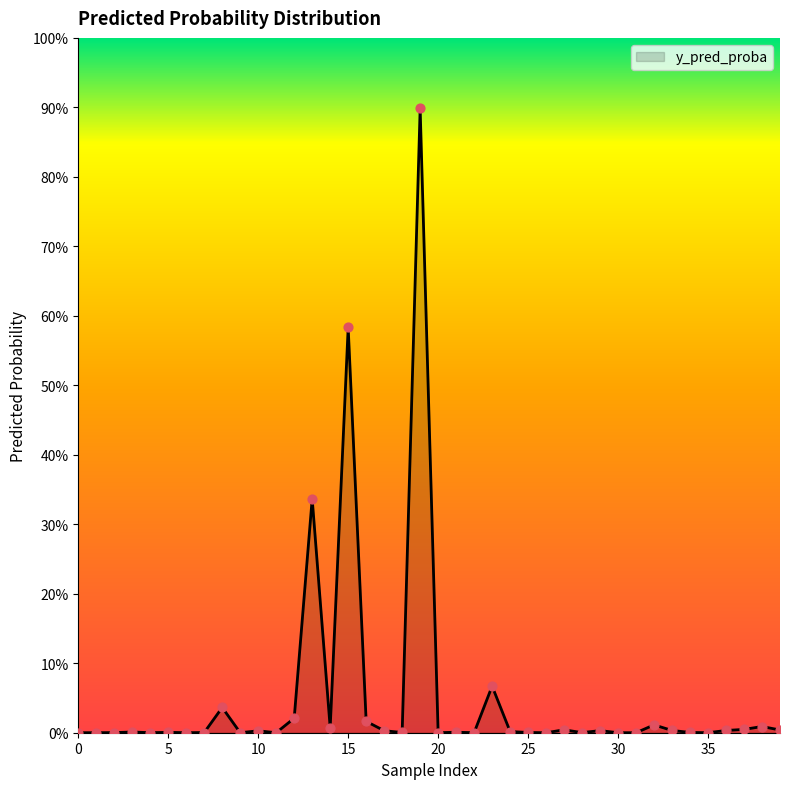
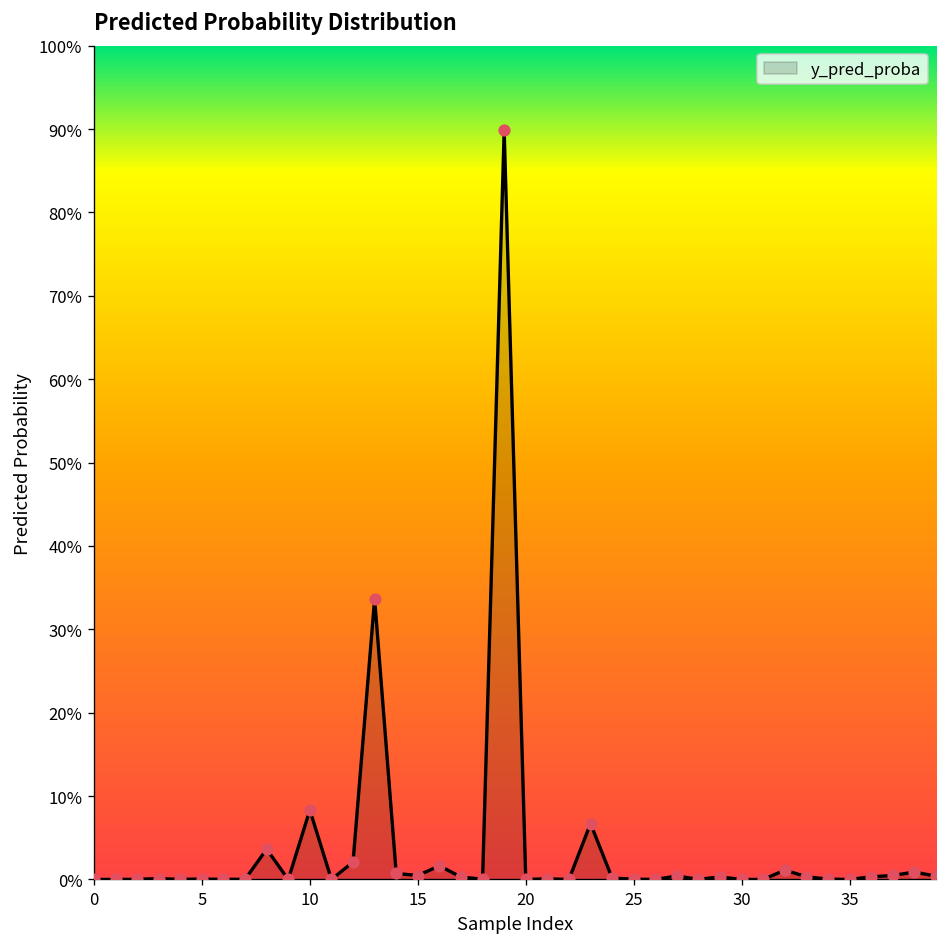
10: 0% -> 8%
15: 58% -> 0%
